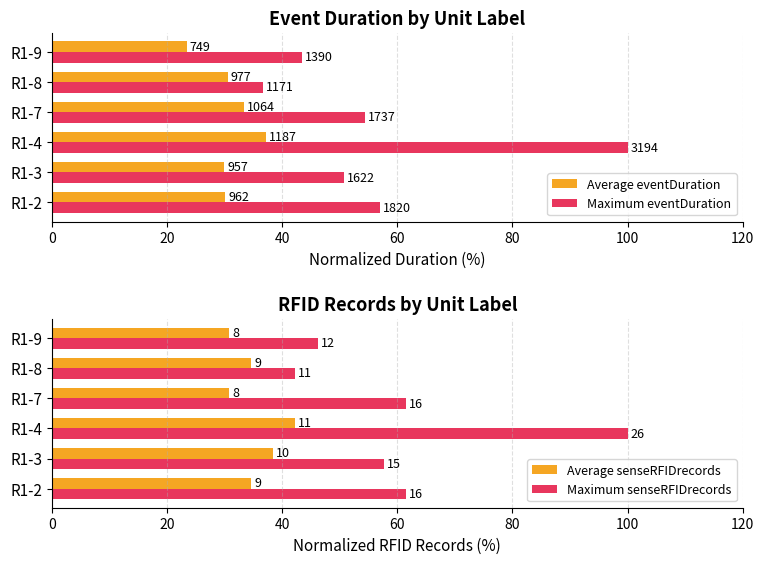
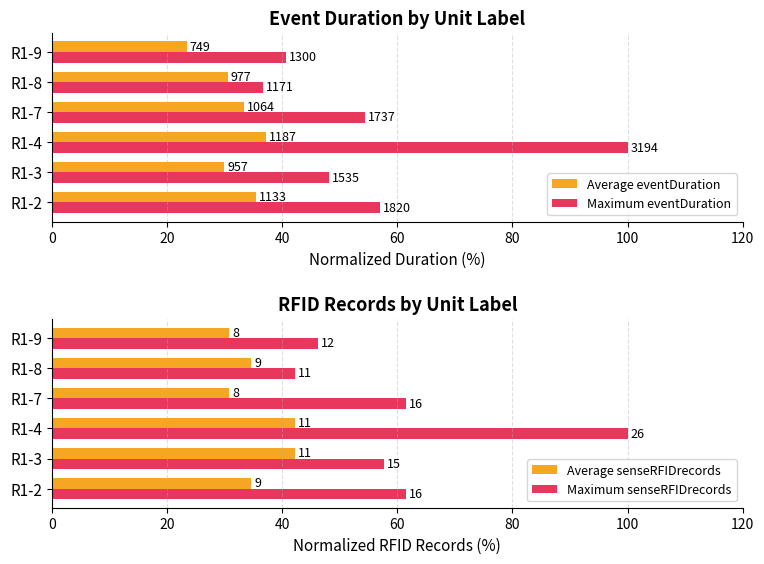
Event Duration by Unit Label, Maximum eventDuration, R1-9: 1390 -> 1300
Event Duration by Unit Label, Maximum eventDuration, R1-3: 1622 -> 1535
Event Duration by Unit Label, Average eventDuration, R1-2: 962 -> 1133
RFID Records by Unit Label, Average senseRFIDrecords, R1-3: 10 -> 11
